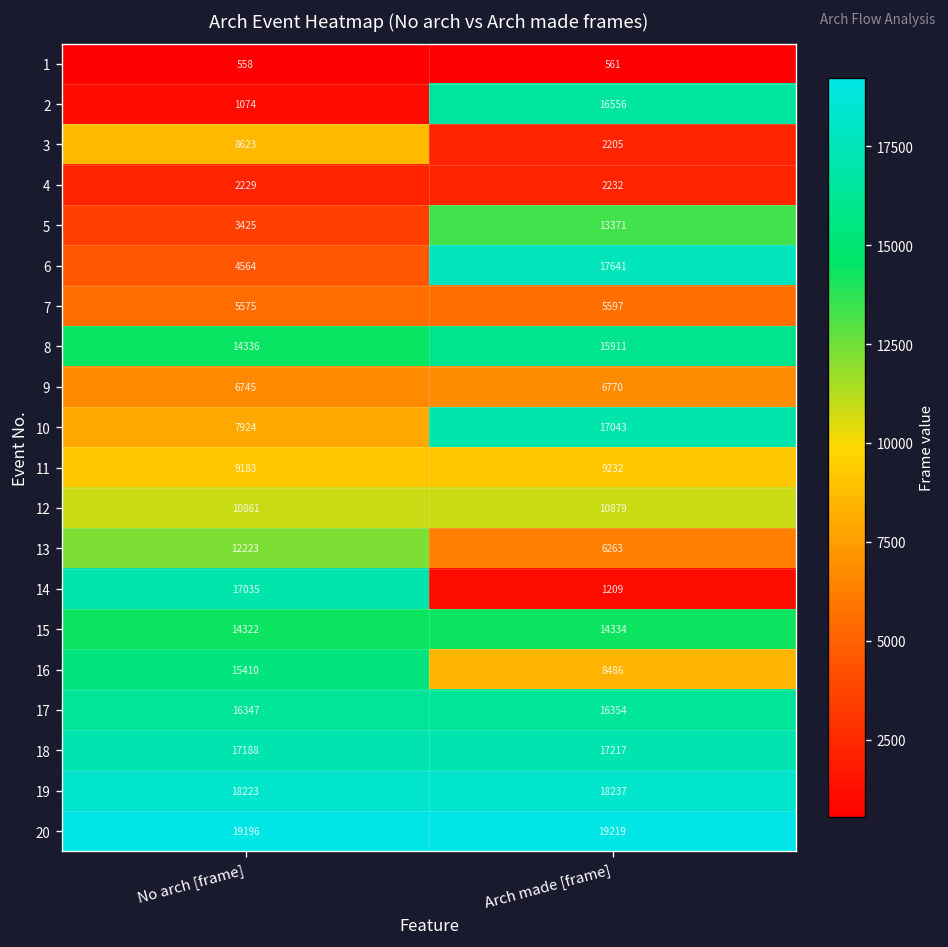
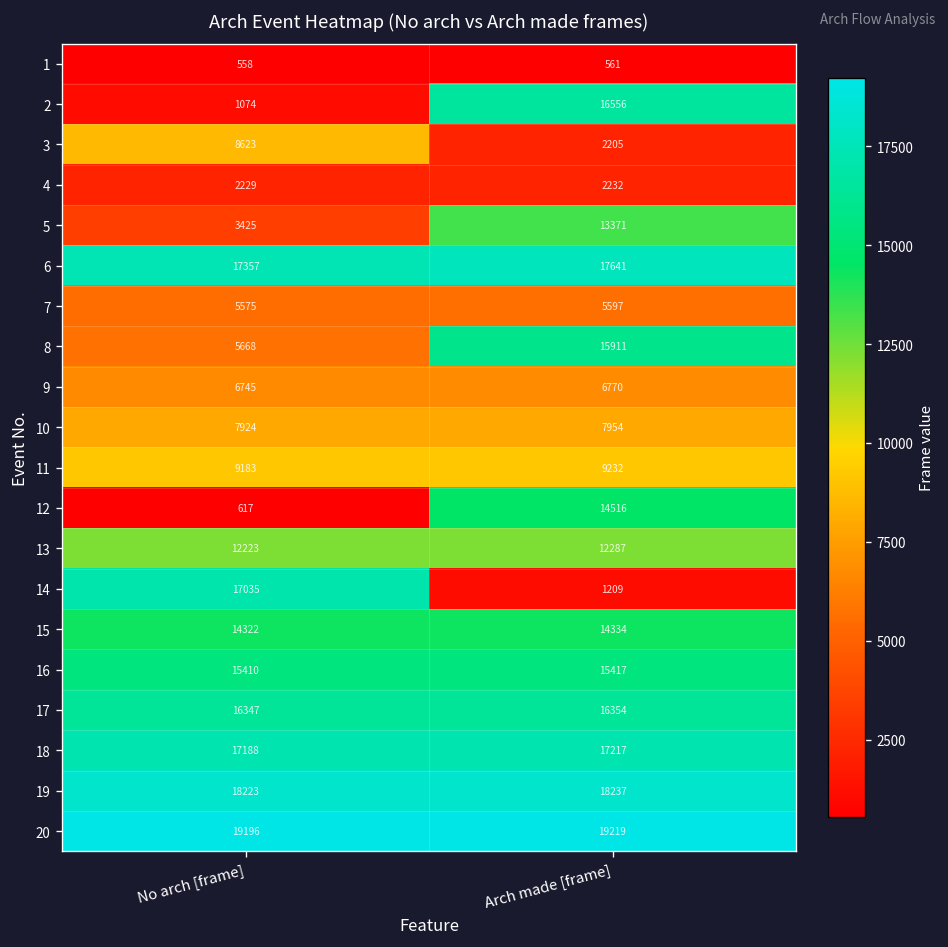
6, No arch [frame]: 4564 -> 17357
8, No arch [frame]: 14336 -> 5668
10, Arch made [frame]: 17043 -> 7954
12, No arch [frame]: 10861 -> 617
12, Arch made [frame]: 10879 -> 14516
13, Arch made [frame]: 6263 -> 12287
16, Arch made [frame]: 8486 -> 15417
